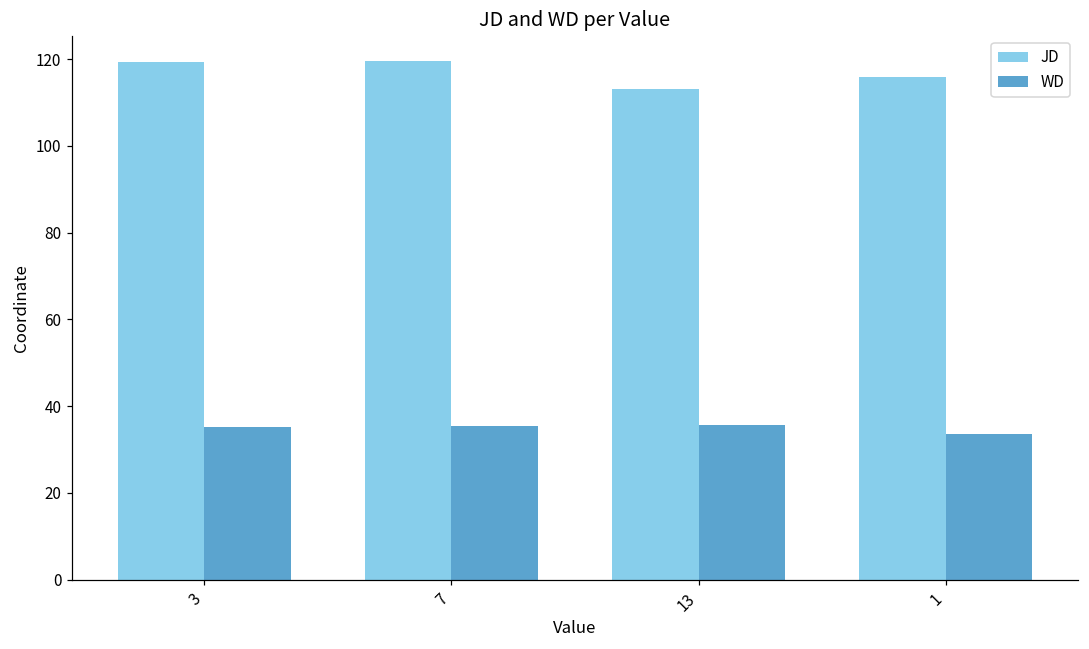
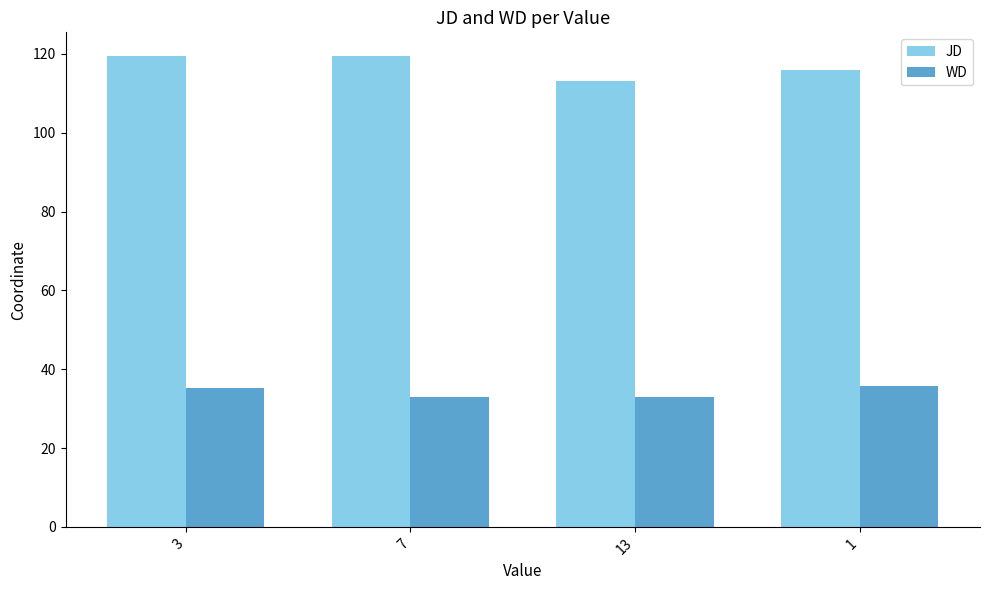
WD, 7: 35 -> 33
WD, 13: 36 -> 33
WD, 1: 34 -> 36
